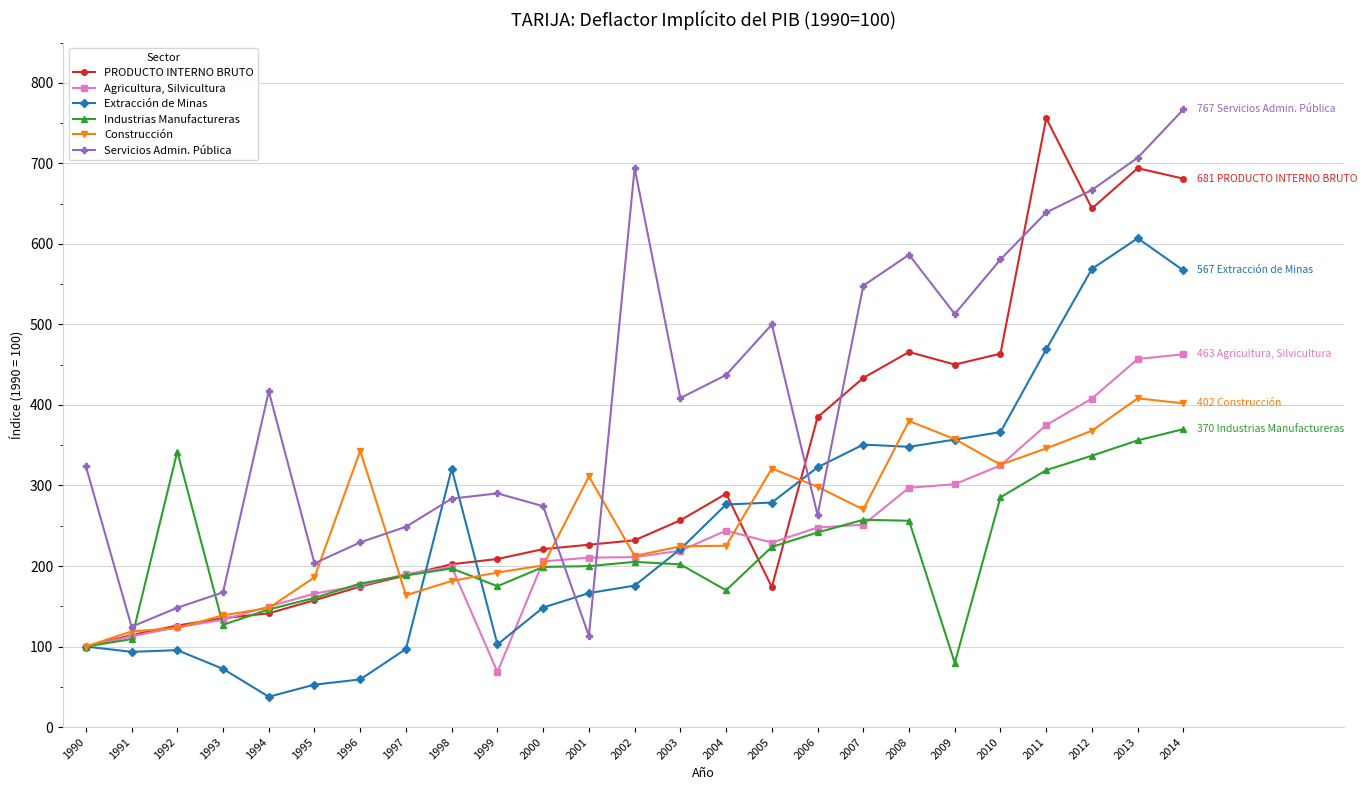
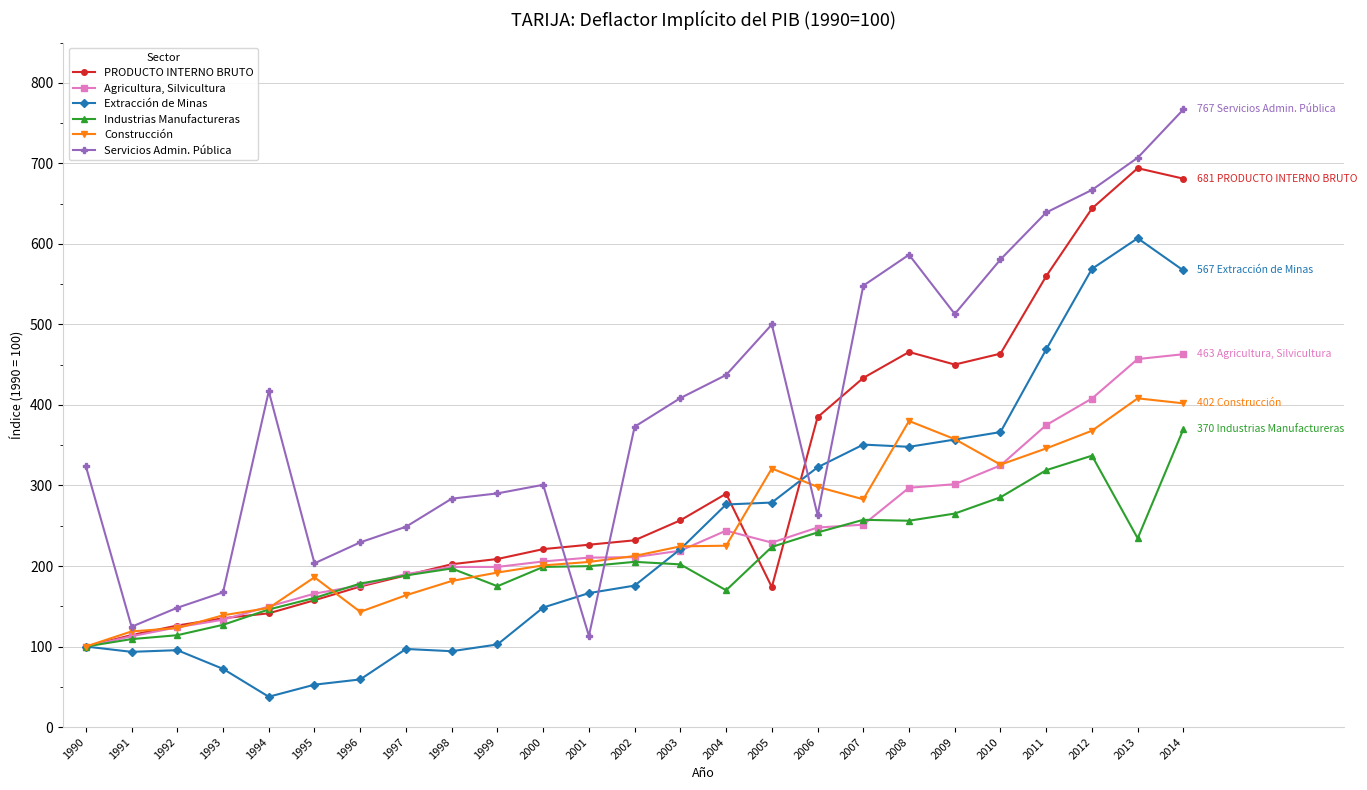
Industrias Manufactureras, 1992: 340 -> 110
Construcción, 1996: 340 -> 140
Extracción de Minas, 1998: 320 -> 90
Agricultura, Silvicultura, 1999: 70 -> 200
Servicios Admin. Pública, 2000: 270 -> 300
Construcción, 2001: 310 -> 210
Servicios Admin. Pública, 2002: 690 -> 370
Construcción, 2007: 270 -> 280
Industrias Manufactureras, 2009: 80 -> 270
PRODUCTO INTERNO BRUTO, 2011: 760 -> 560
Industrias Manufactureras, 2013: 360 -> 230
